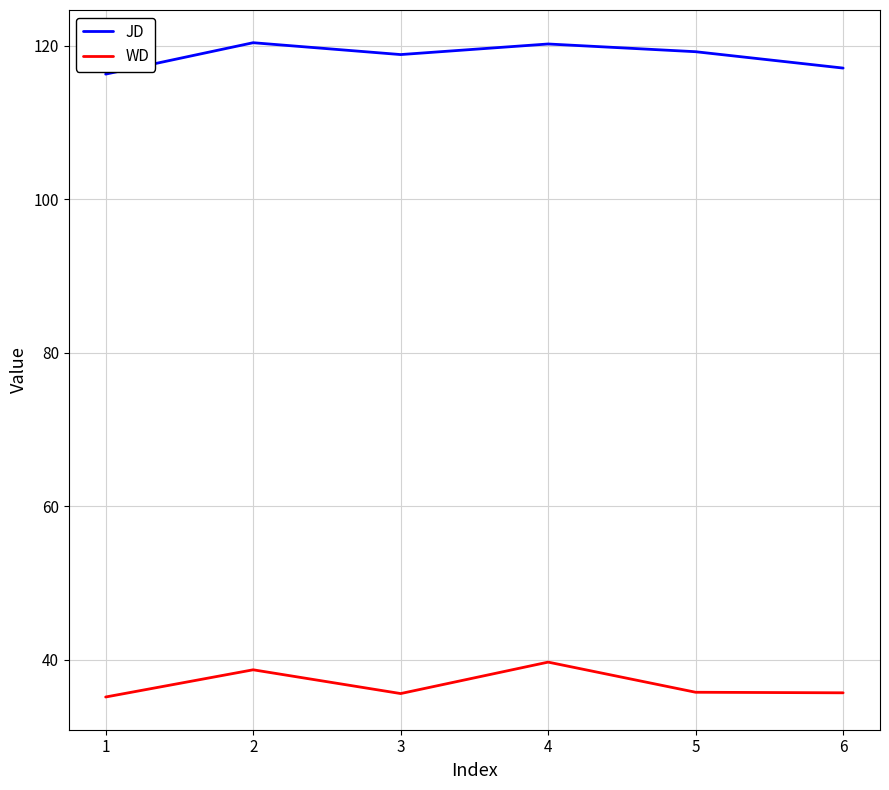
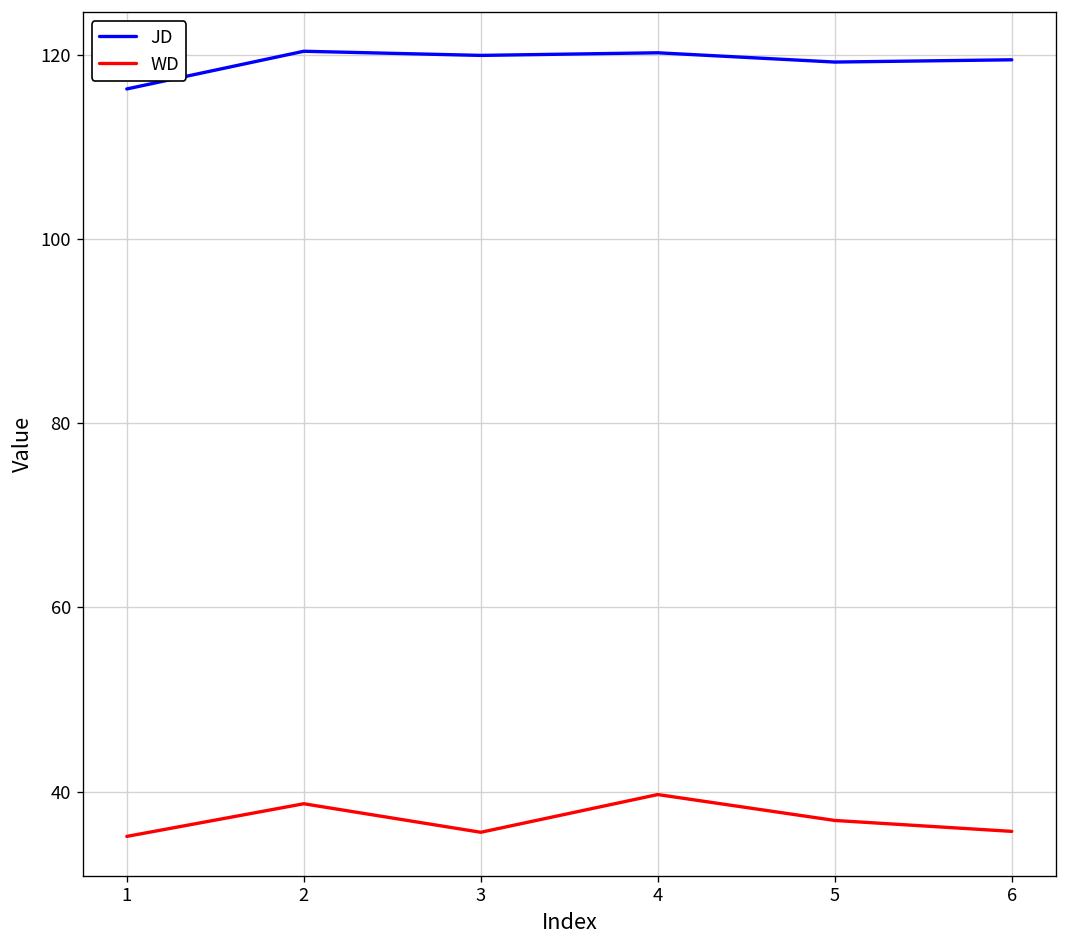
JD, 3: 119 -> 120
WD, 5: 36 -> 37
JD, 6: 117 -> 119
